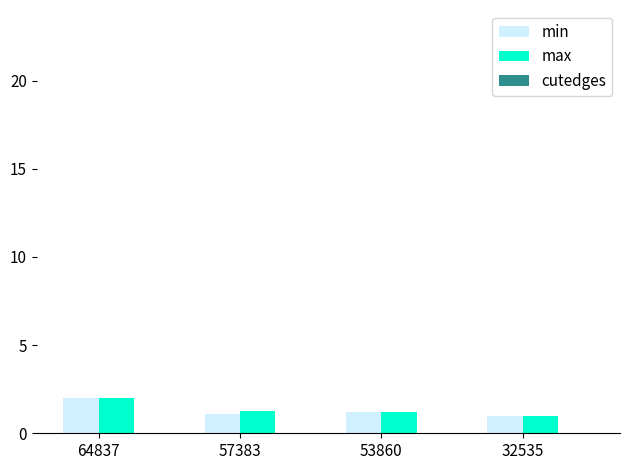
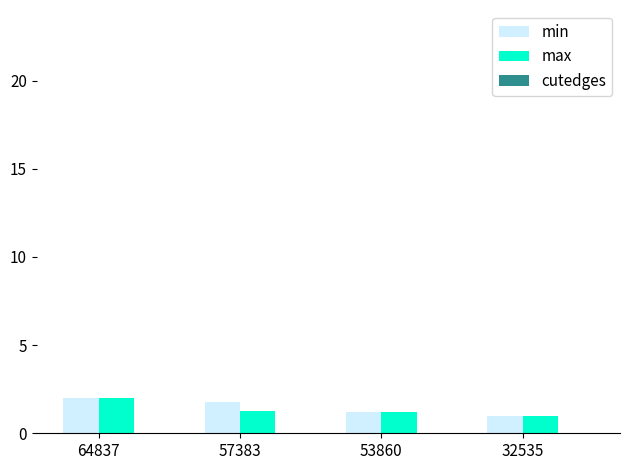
min, 57383: 1.1 -> 1.8
